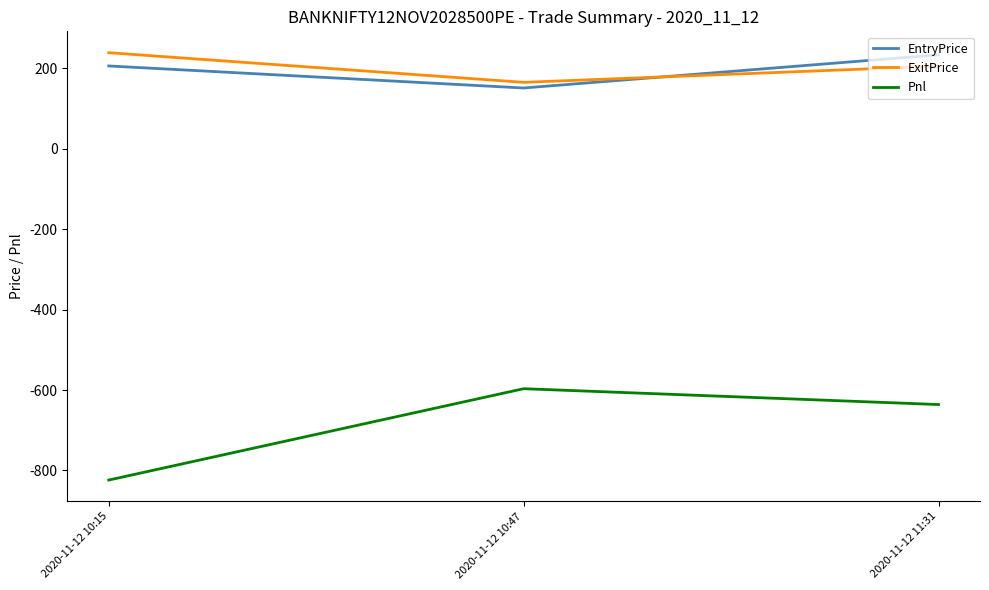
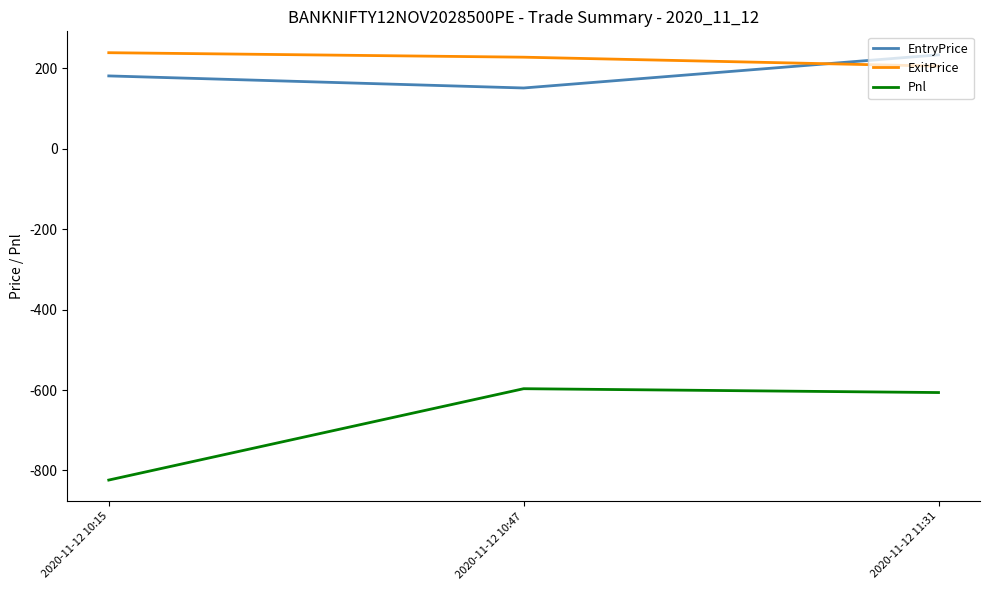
EntryPrice, 2020-11-12 10:15: 210 -> 180
ExitPrice, 2020-11-12 10:47: 160 -> 230
Pnl, 2020-11-12 11:31: -640 -> -610
